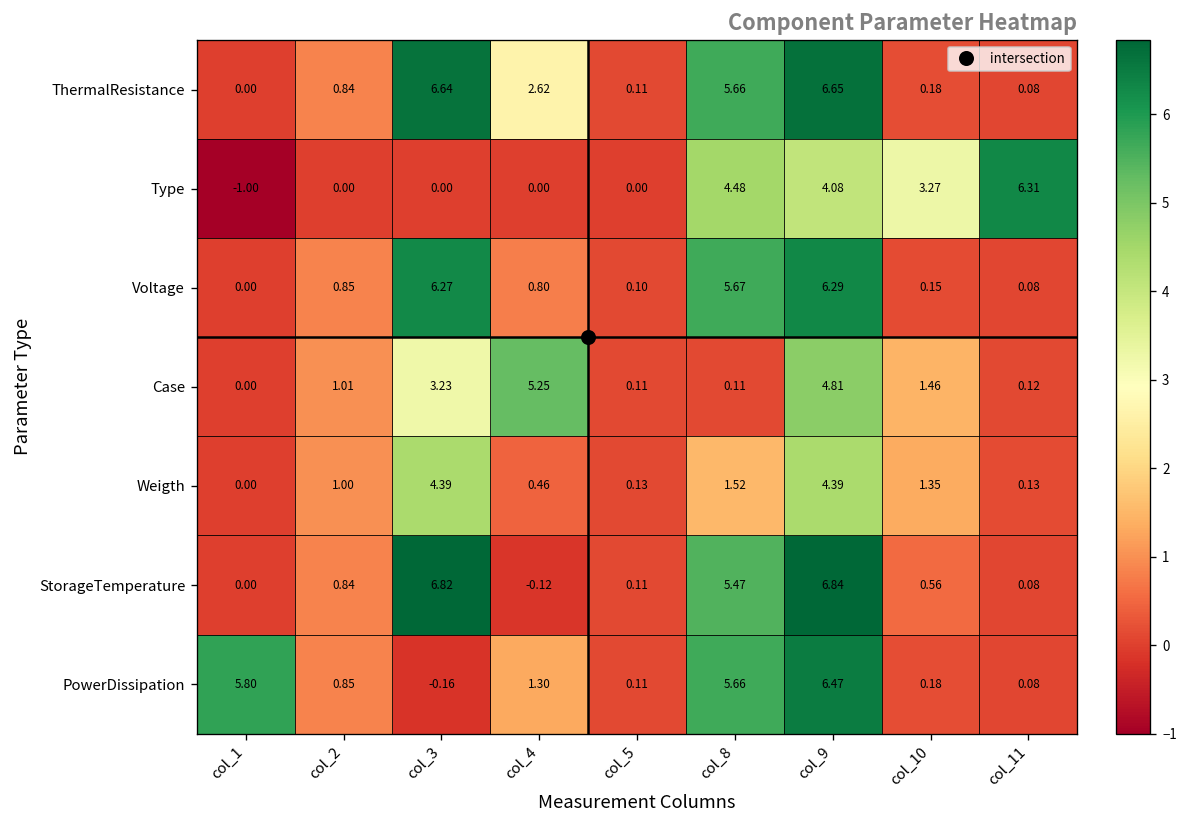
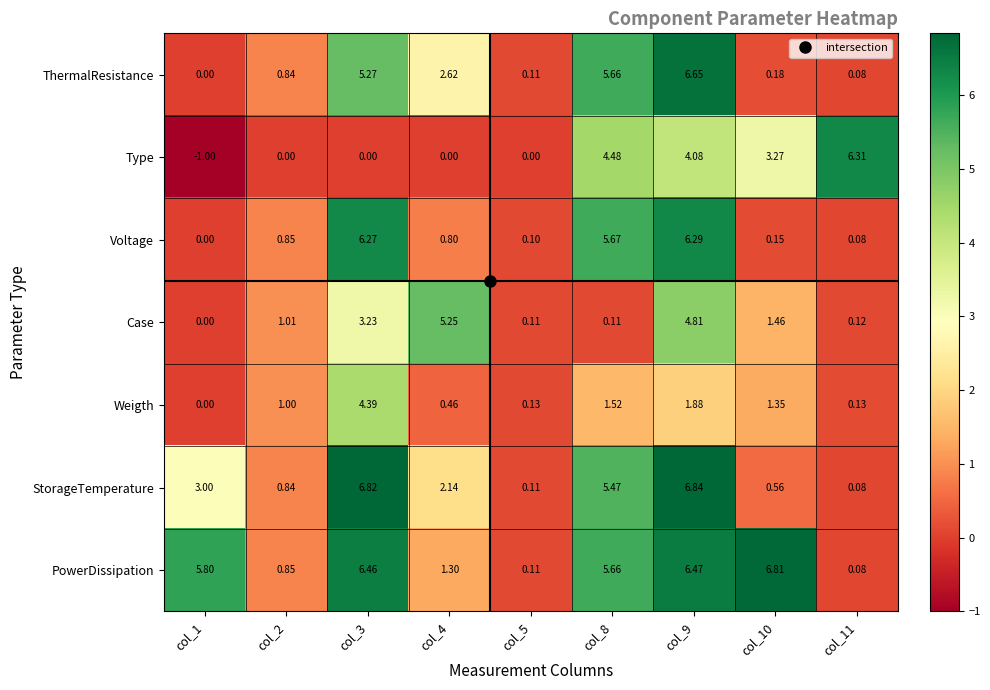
ThermalResistance, col_3: 6.64 -> 5.27
Weigth, col_9: 4.39 -> 1.88
StorageTemperature, col_1: 0.00 -> 3.00
StorageTemperature, col_4: -0.12 -> 2.14
PowerDissipation, col_3: -0.16 -> 6.46
PowerDissipation, col_10: 0.18 -> 6.81
